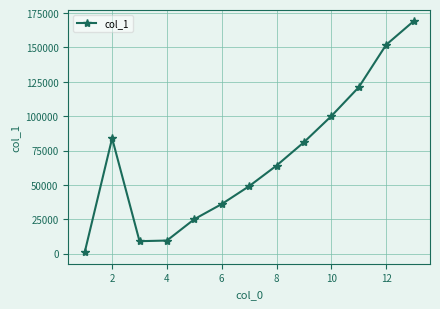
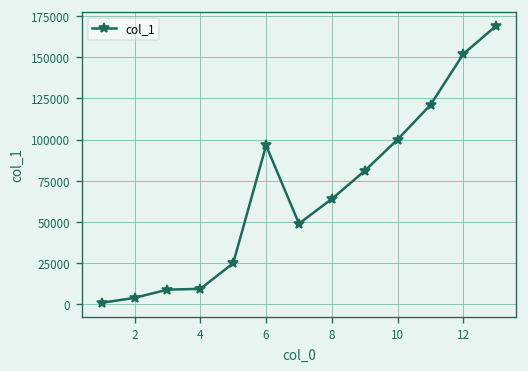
2: 84000 -> 4000
6: 36000 -> 96000
